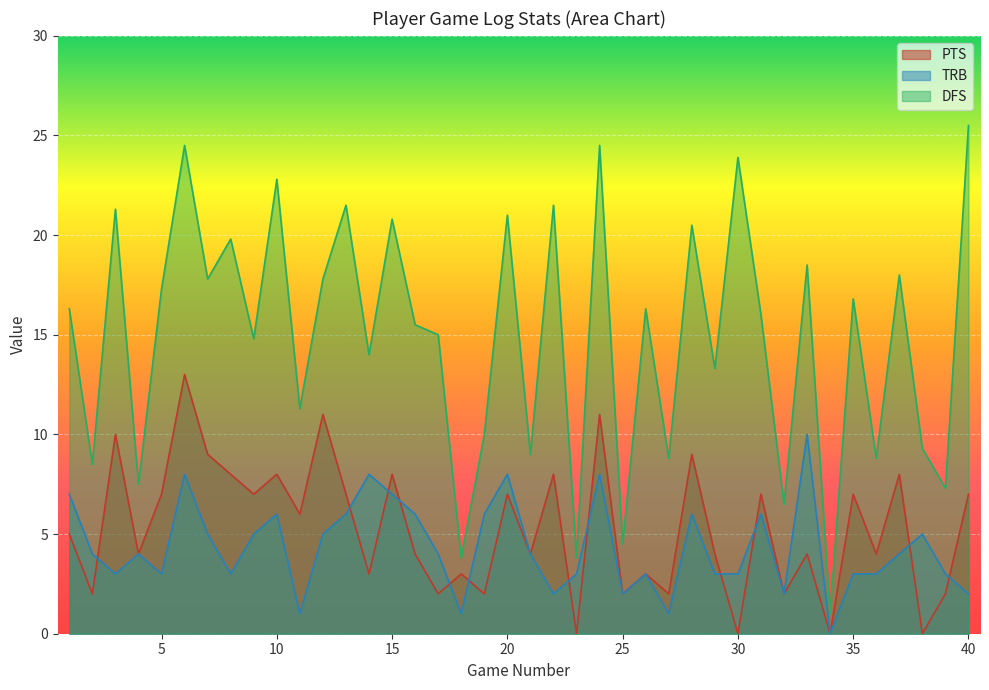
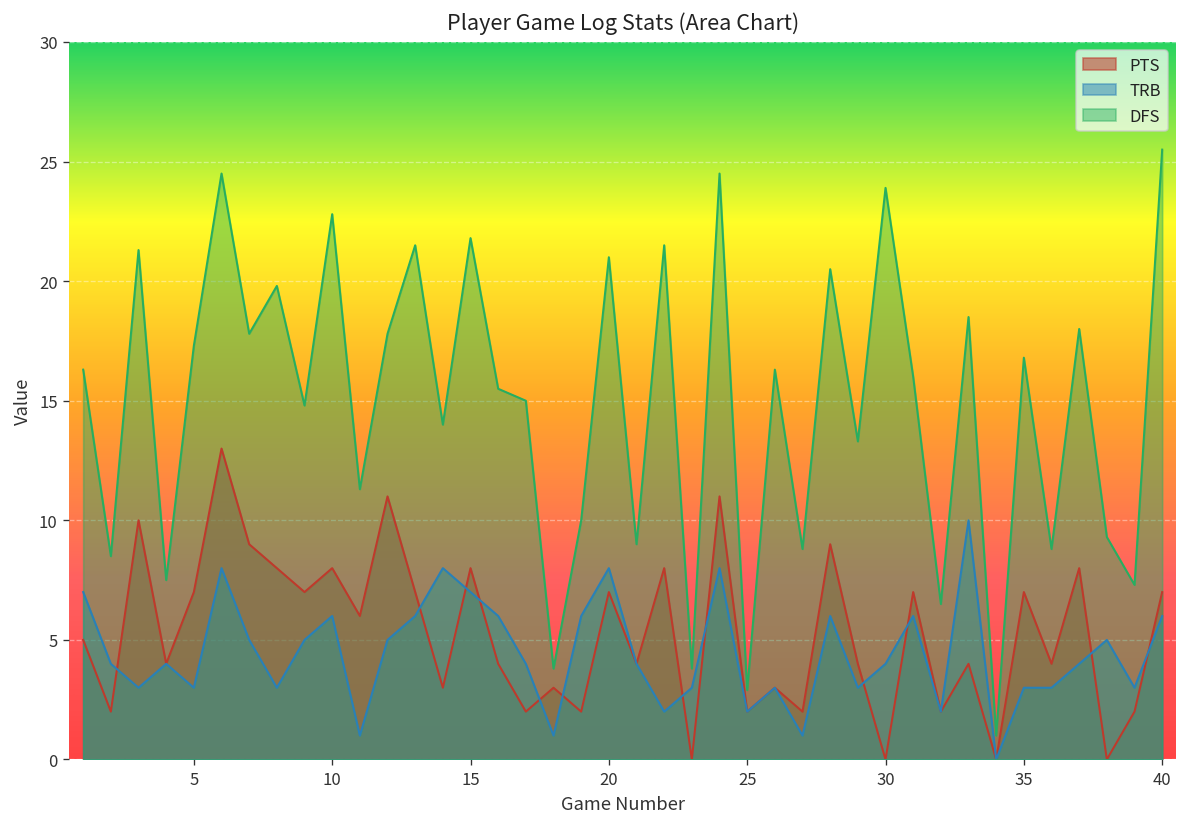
DFS, 15: 20.8 -> 21.8
DFS, 25: 4.5 -> 2.9
TRB, 30: 3 -> 4
TRB, 40: 2 -> 6
